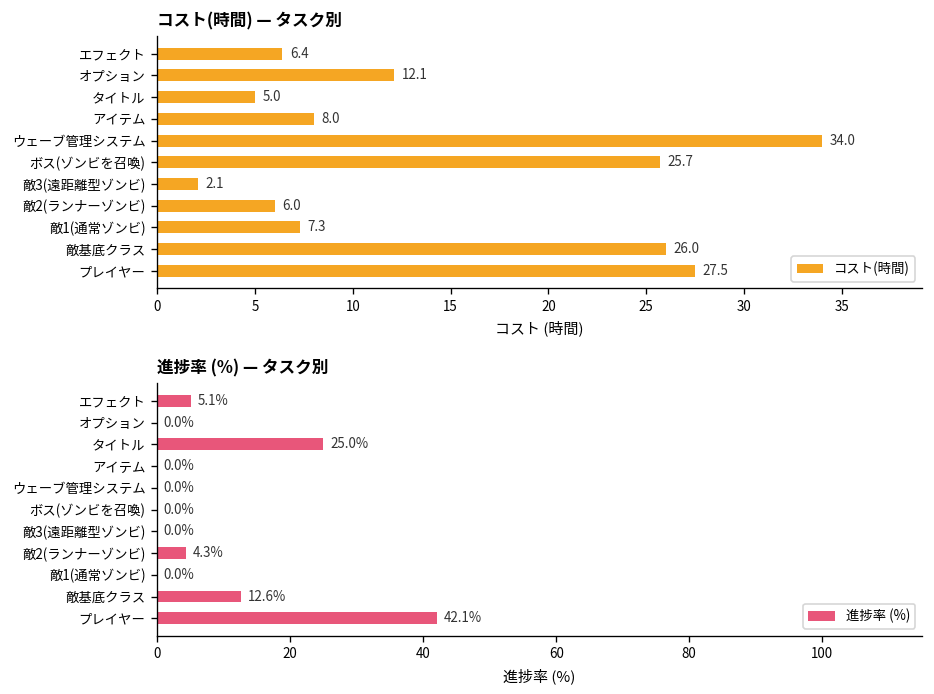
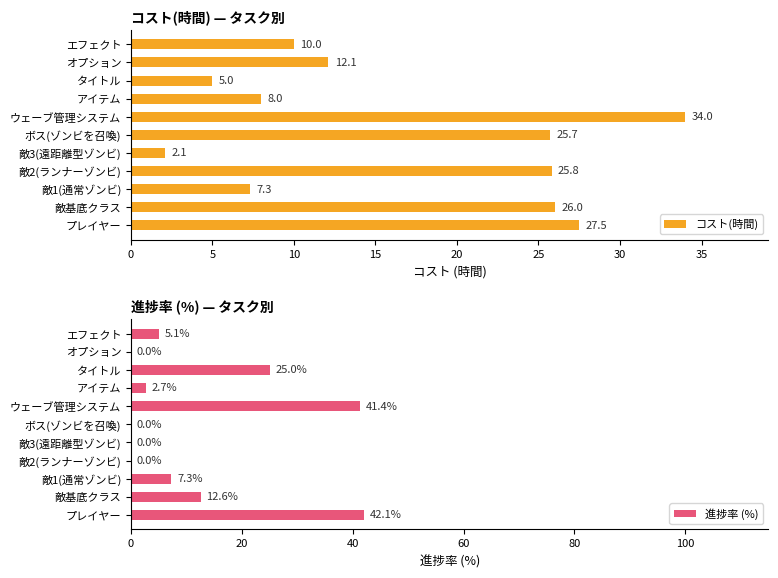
コスト(時間) — タスク別, エフェクト: 6.4 -> 10.0
コスト(時間) — タスク別, 敵2(ランナーゾンビ): 6.0 -> 25.8
進捗率 (%) — タスク別, アイテム: 0.0% -> 2.7%
進捗率 (%) — タスク別, ウェーブ管理システム: 0.0% -> 41.4%
進捗率 (%) — タスク別, 敵2(ランナーゾンビ): 4.3% -> 0.0%
進捗率 (%) — タスク別, 敵1(通常ゾンビ): 0.0% -> 7.3%
